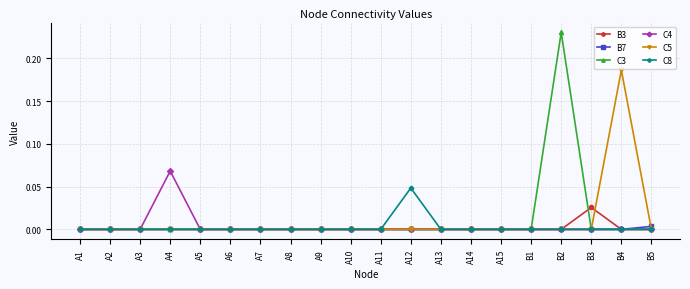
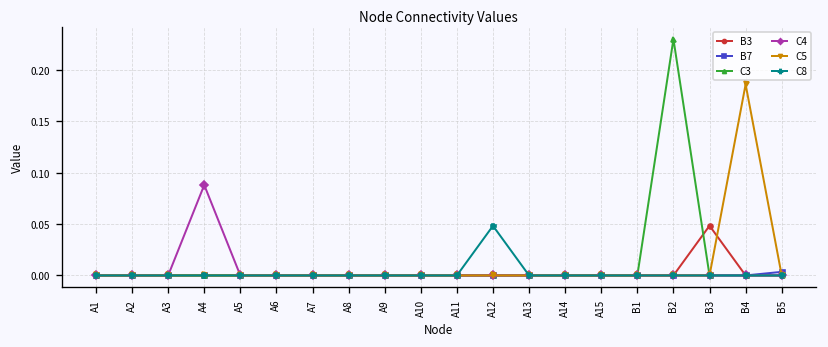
C4, A4: 0.07 -> 0.09
B3, B3: 0.03 -> 0.05
